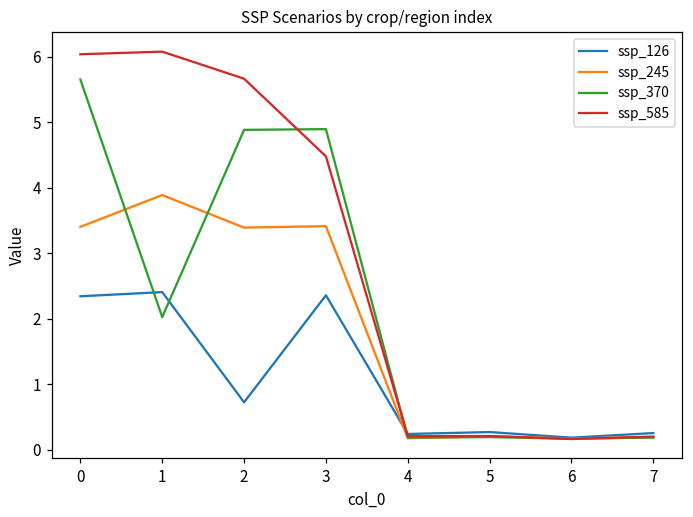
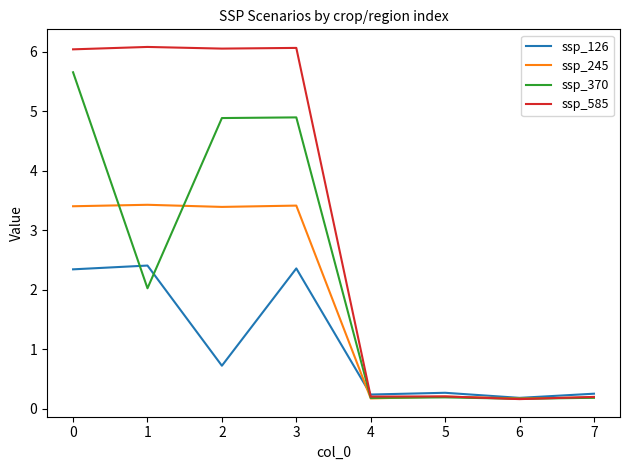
ssp_245, 1: 3.9 -> 3.4
ssp_585, 2: 5.7 -> 6.1
ssp_585, 3: 4.5 -> 6.1
